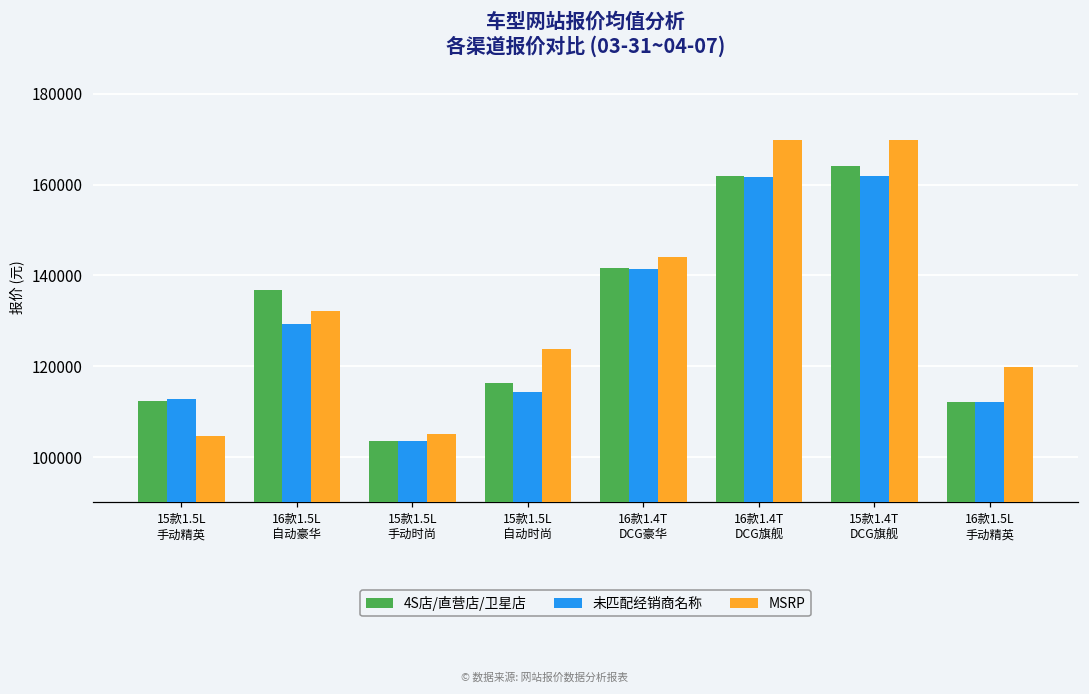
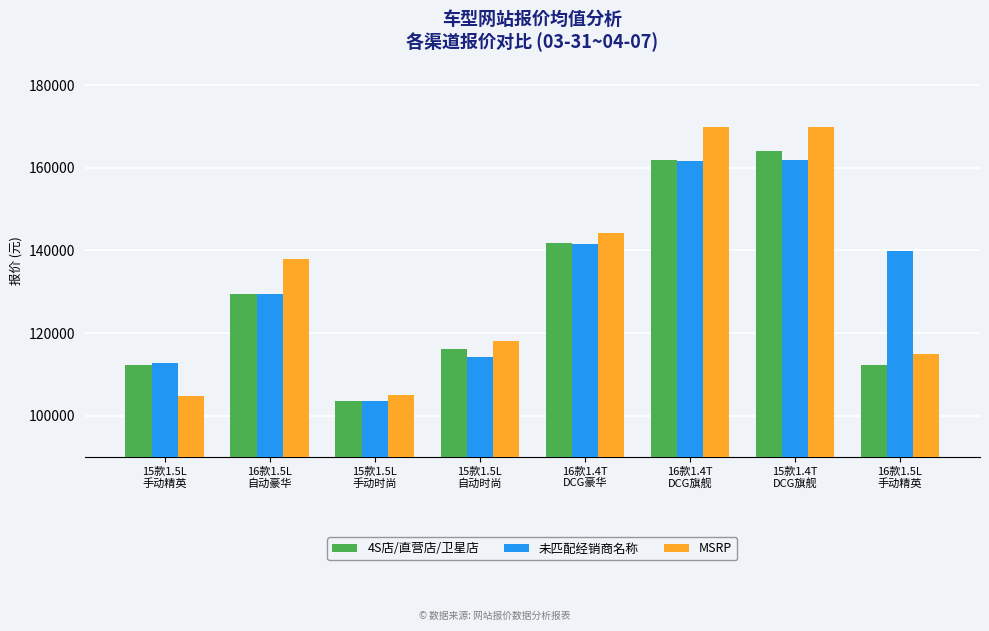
4S店/直营店/卫星店, 16款1.5L 自动豪华: 137000 -> 129000
MSRP, 16款1.5L 自动豪华: 132000 -> 138000
MSRP, 15款1.5L 自动时尚: 124000 -> 118000
未匹配经销商名称, 16款1.5L 手动精英: 112000 -> 140000
MSRP, 16款1.5L 手动精英: 120000 -> 115000
